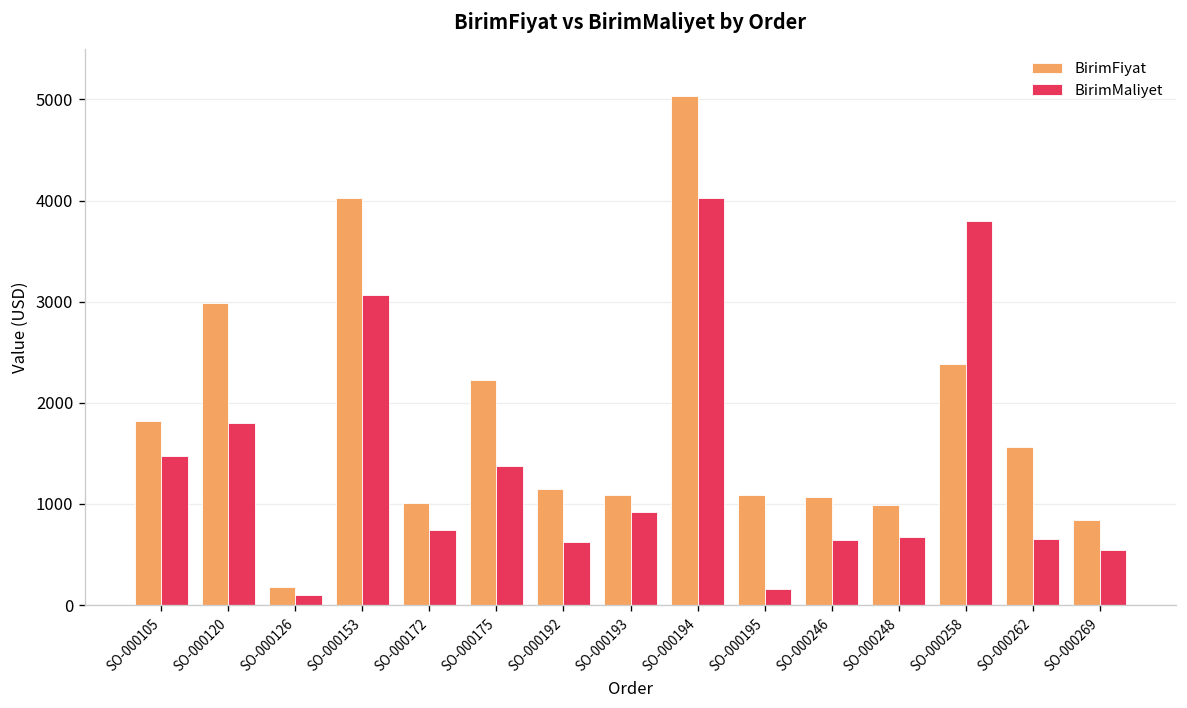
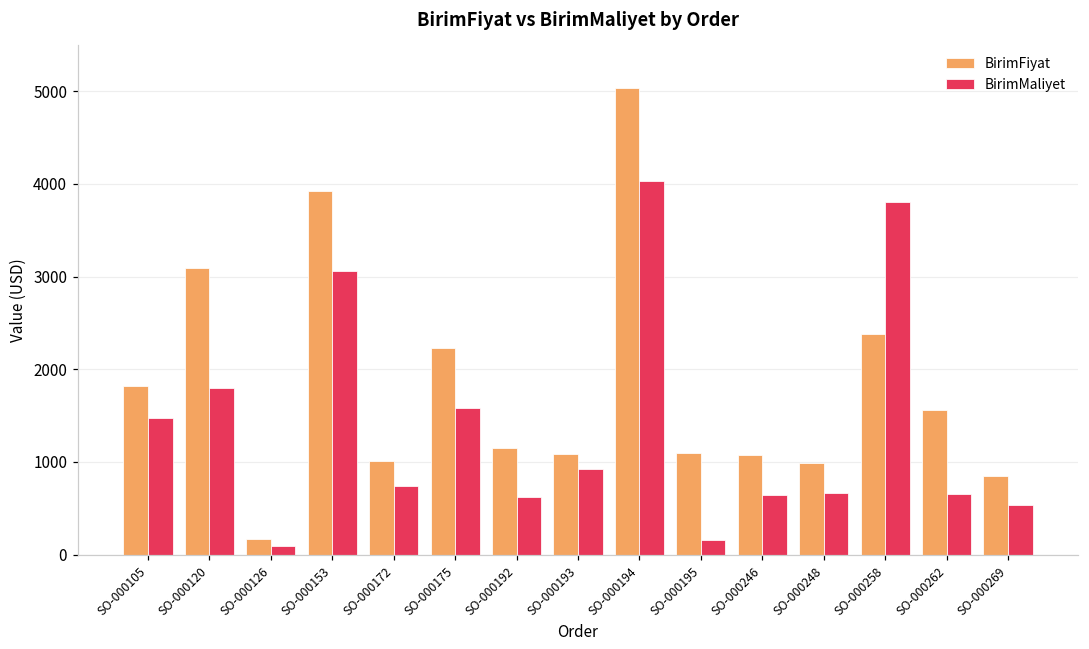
BirimFiyat, SO-000120: 3000 -> 3100
BirimFiyat, SO-000153: 4000 -> 3900
BirimMaliyet, SO-000175: 1400 -> 1600
